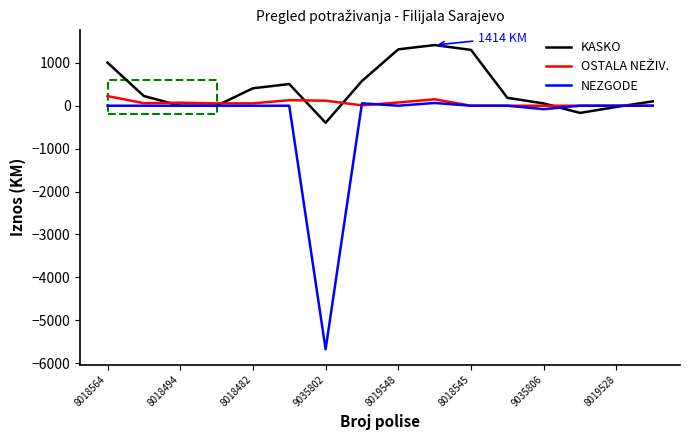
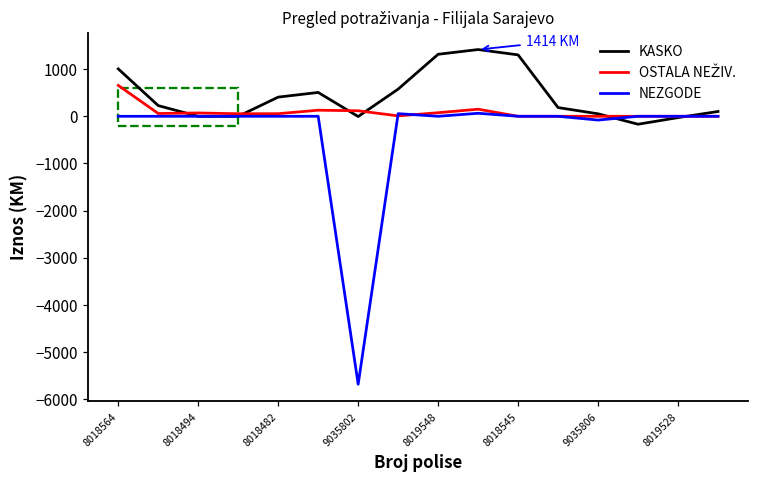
OSTALA NEŽIV., 8018564: 200 -> 700
KASKO, 9035802: -400 -> 0
